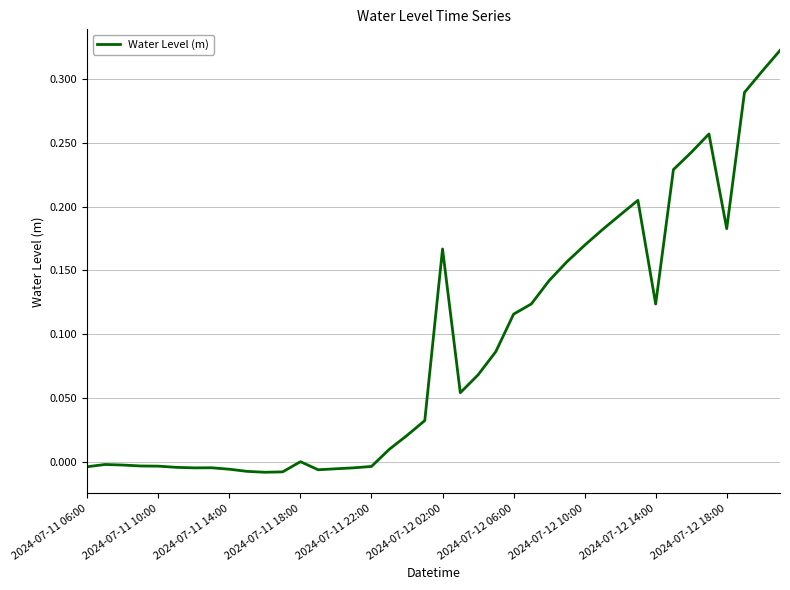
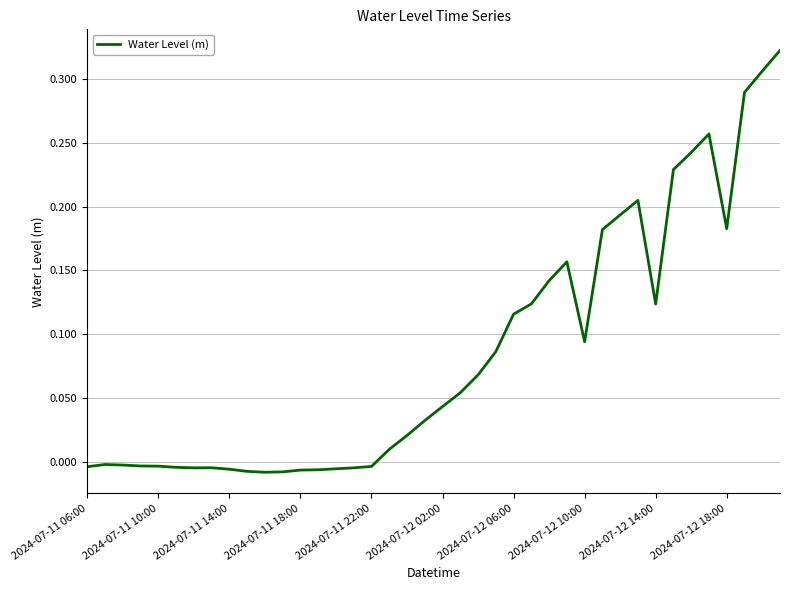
2024-07-11 18:00: 0.000 -> -0.007
2024-07-12 02:00: 0.167 -> 0.043
2024-07-12 10:00: 0.170 -> 0.094
